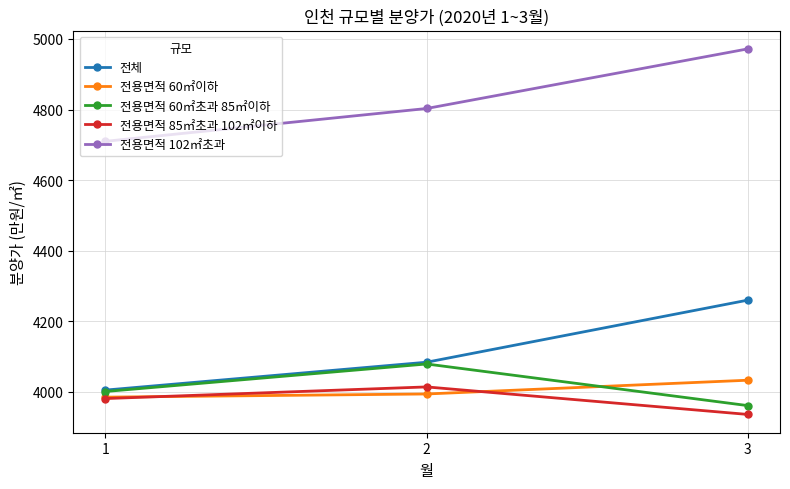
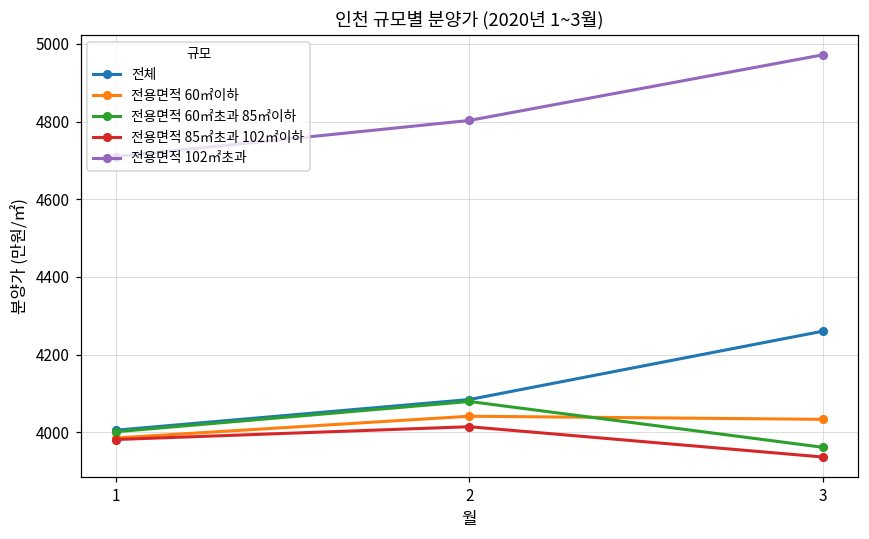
전용면적 60㎡이하, 2: 3990 -> 4040
